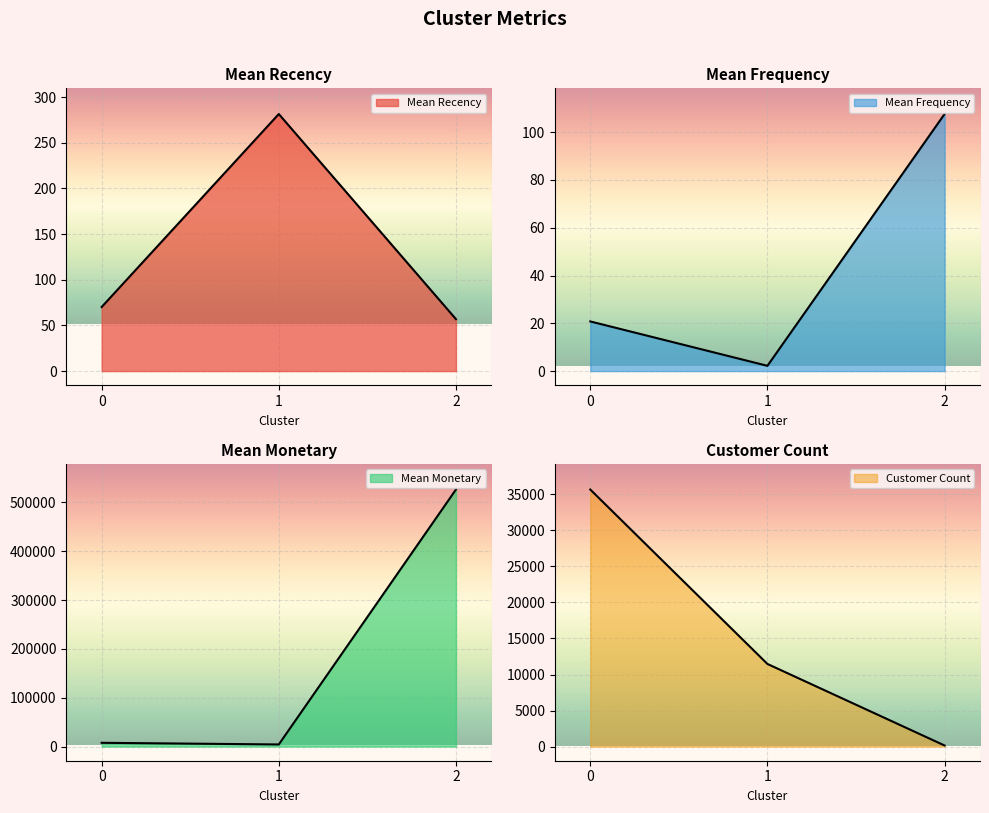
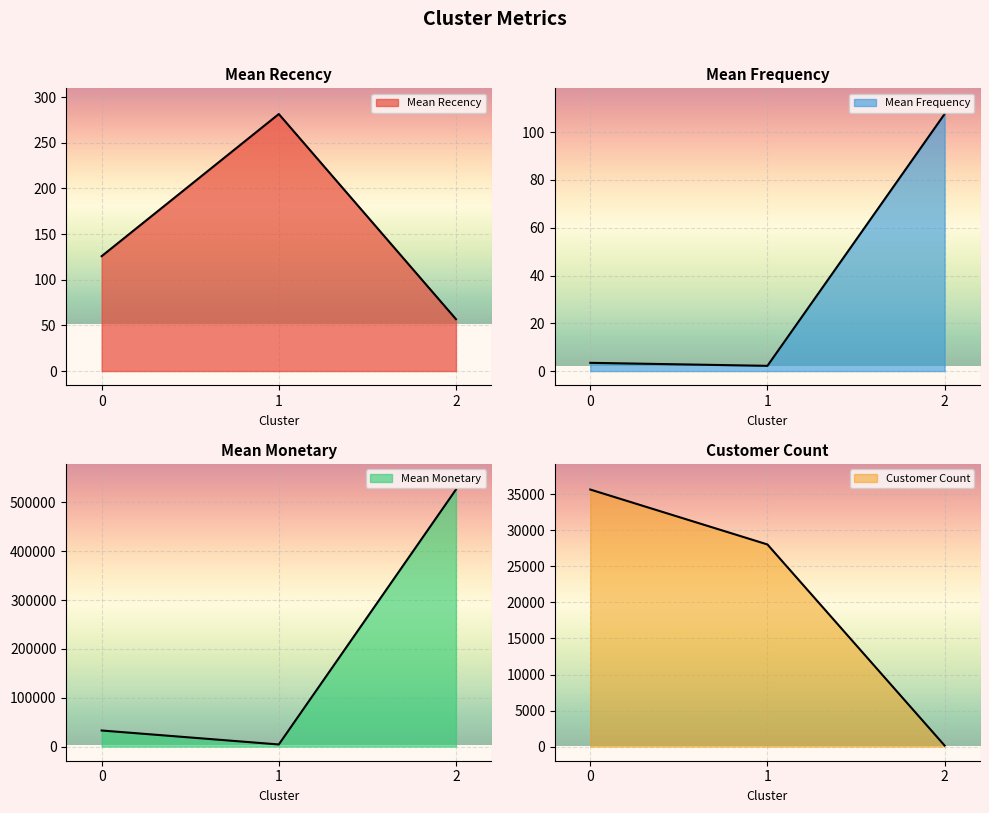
Mean Recency, 0: 70 -> 130
Mean Frequency, 0: 21 -> 3
Mean Monetary, 0: 10000 -> 30000
Customer Count, 1: 11000 -> 28000
